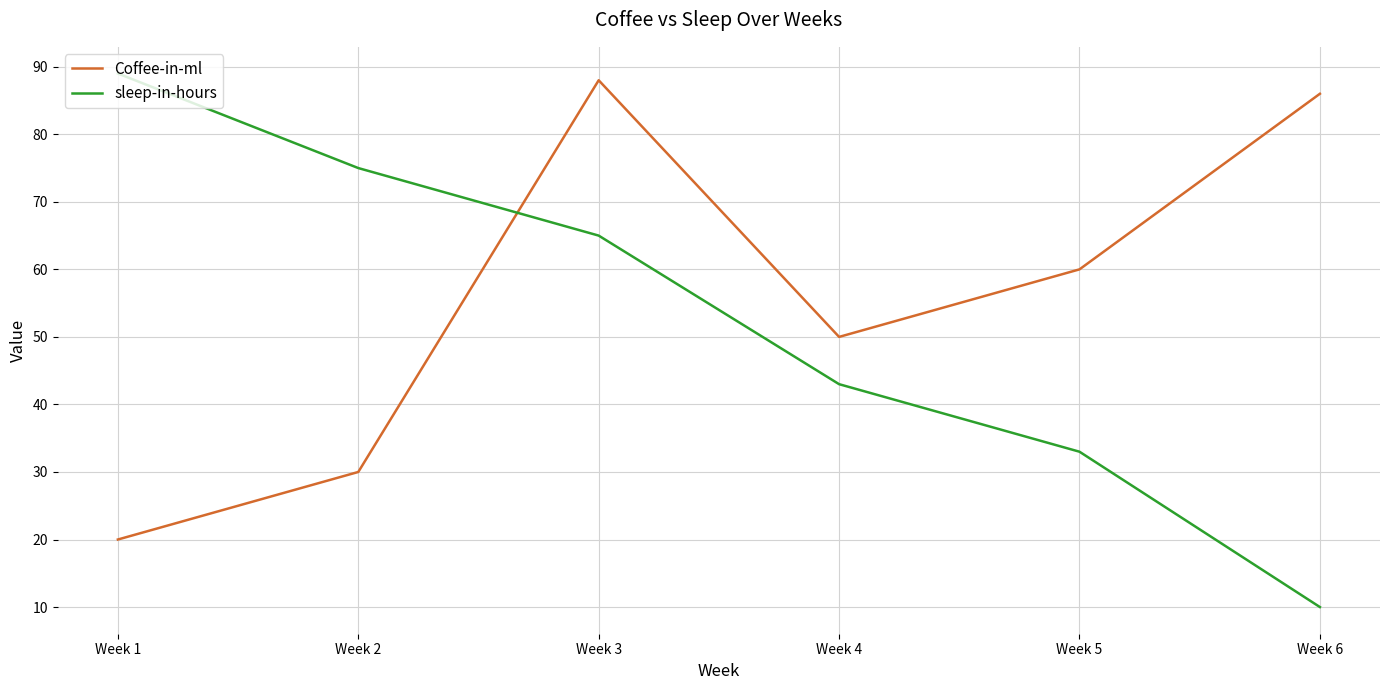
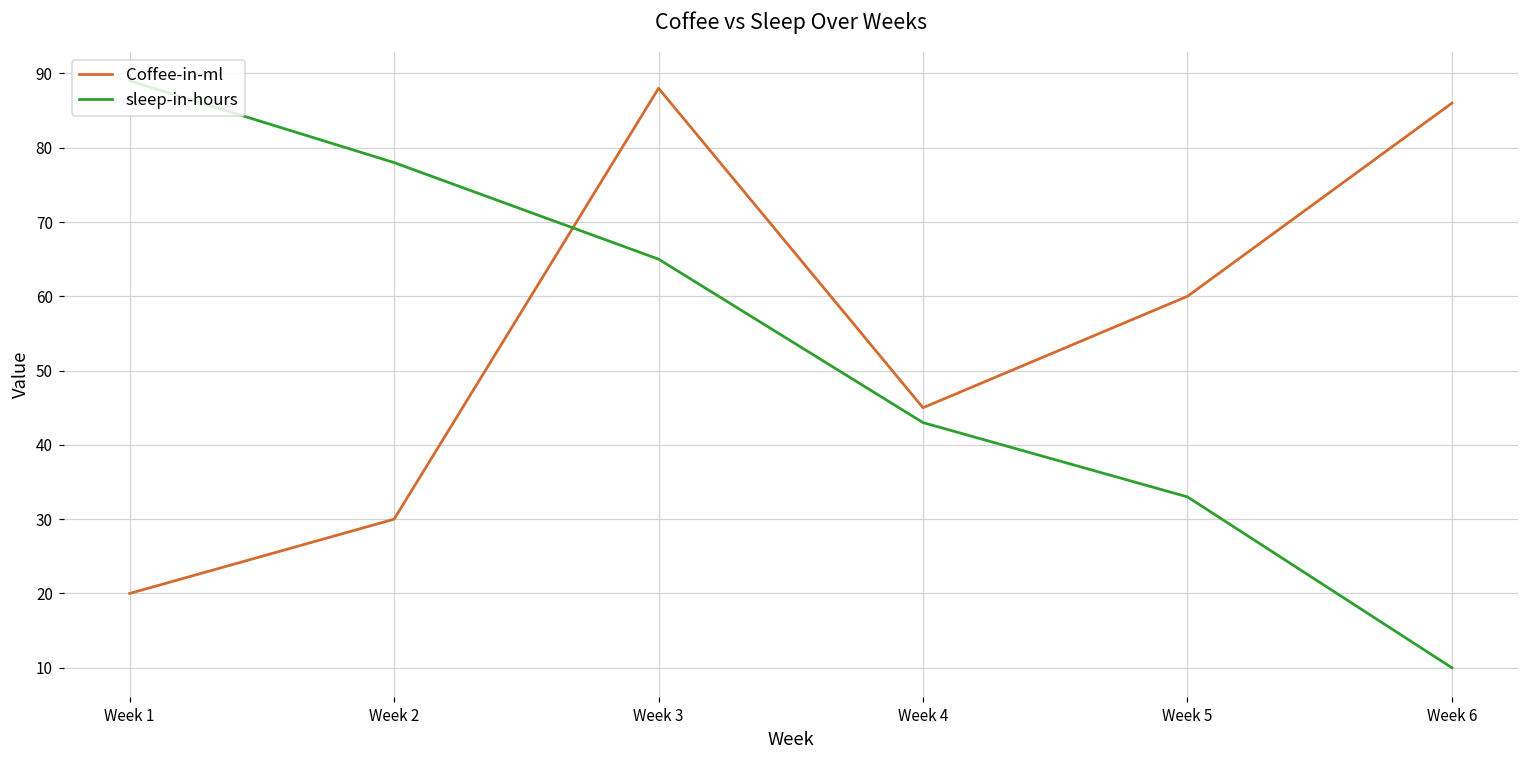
sleep-in-hours, Week 2: 75 -> 78
Coffee-in-ml, Week 4: 50 -> 45
